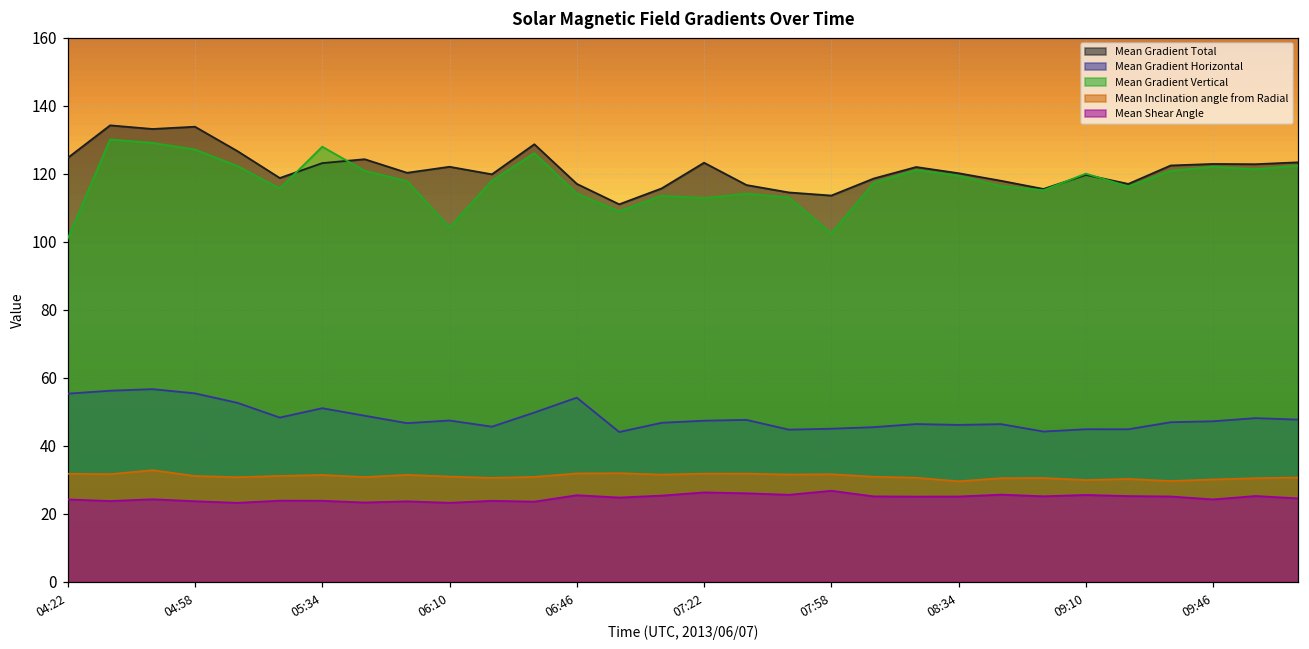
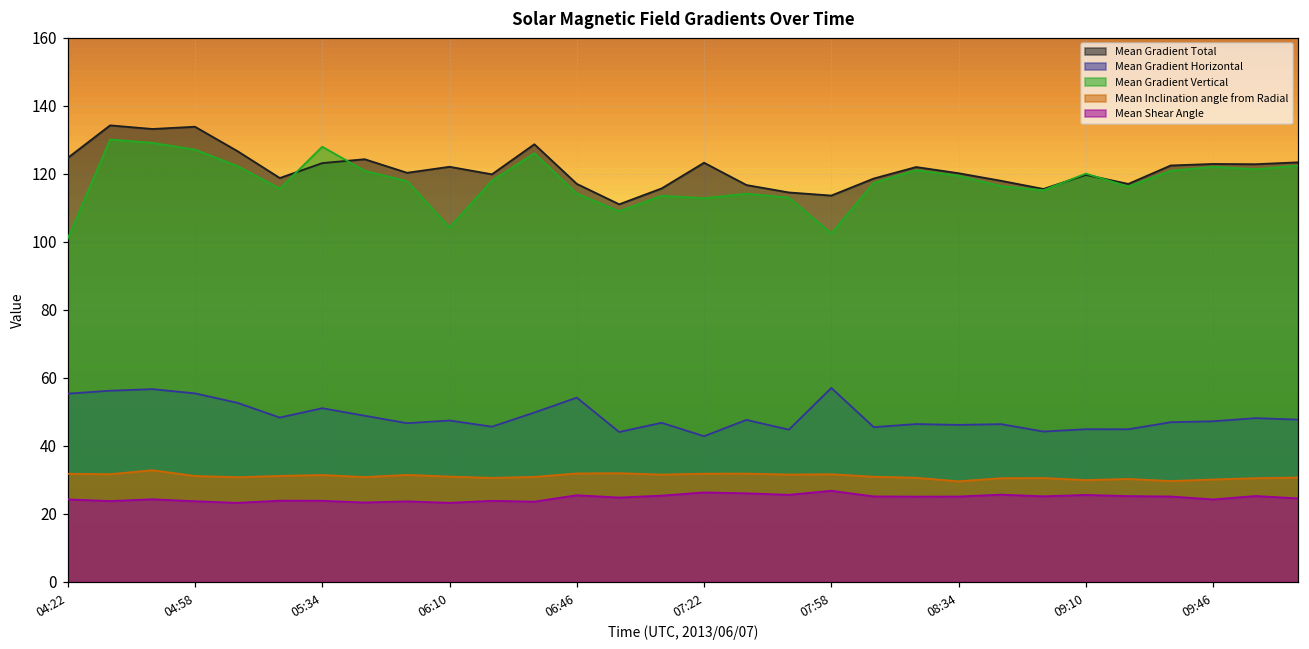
Mean Gradient Horizontal, 07:22: 47 -> 43
Mean Gradient Horizontal, 07:58: 45 -> 57
